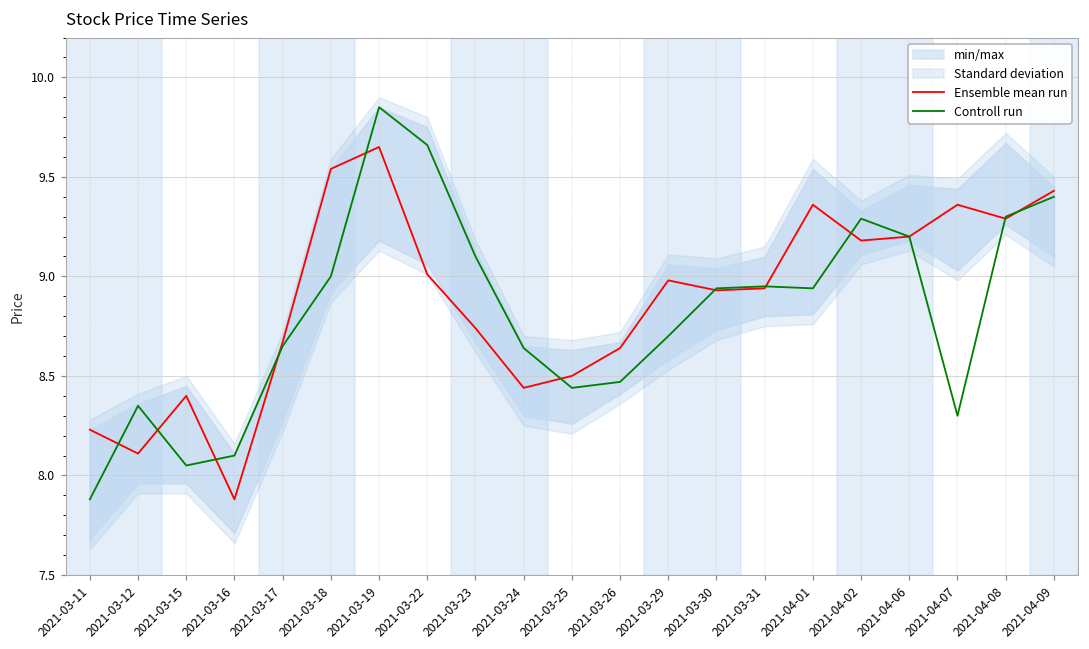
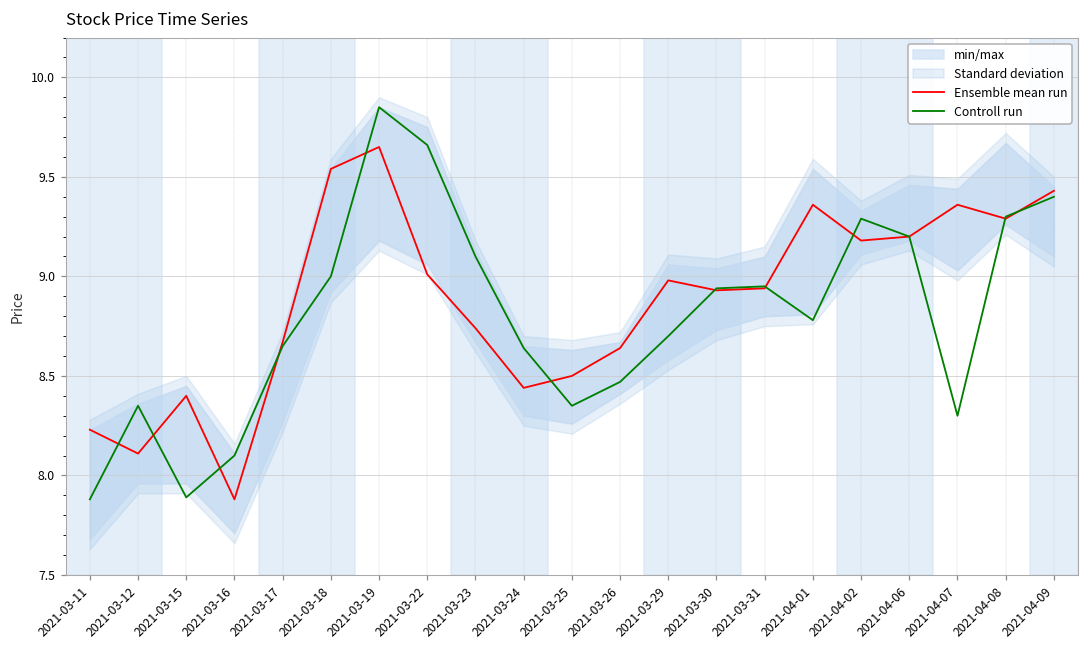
Controll run, 2021-03-15: 8.05 -> 7.89
Controll run, 2021-03-25: 8.44 -> 8.35
Controll run, 2021-04-01: 8.94 -> 8.78
